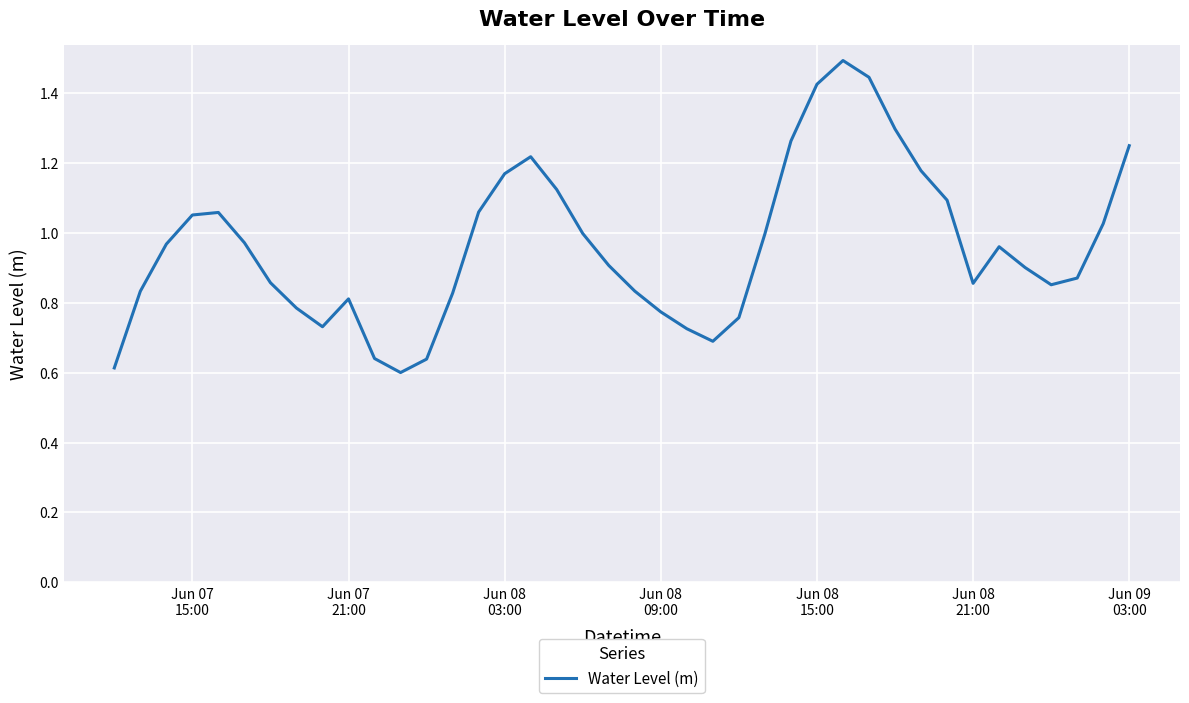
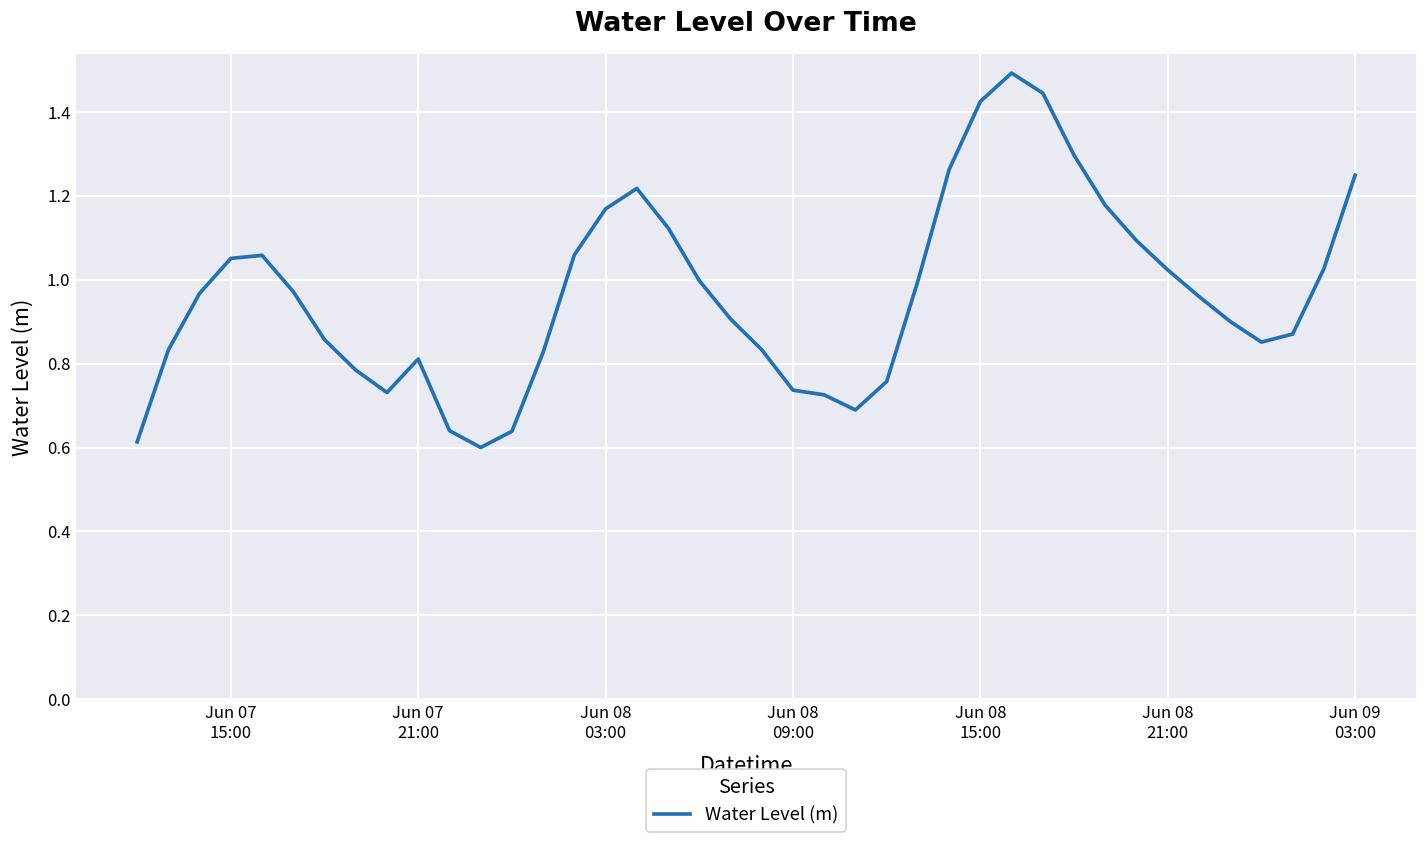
Jun 08 09:00: 0.77 -> 0.74
Jun 08 21:00: 0.86 -> 1.02
